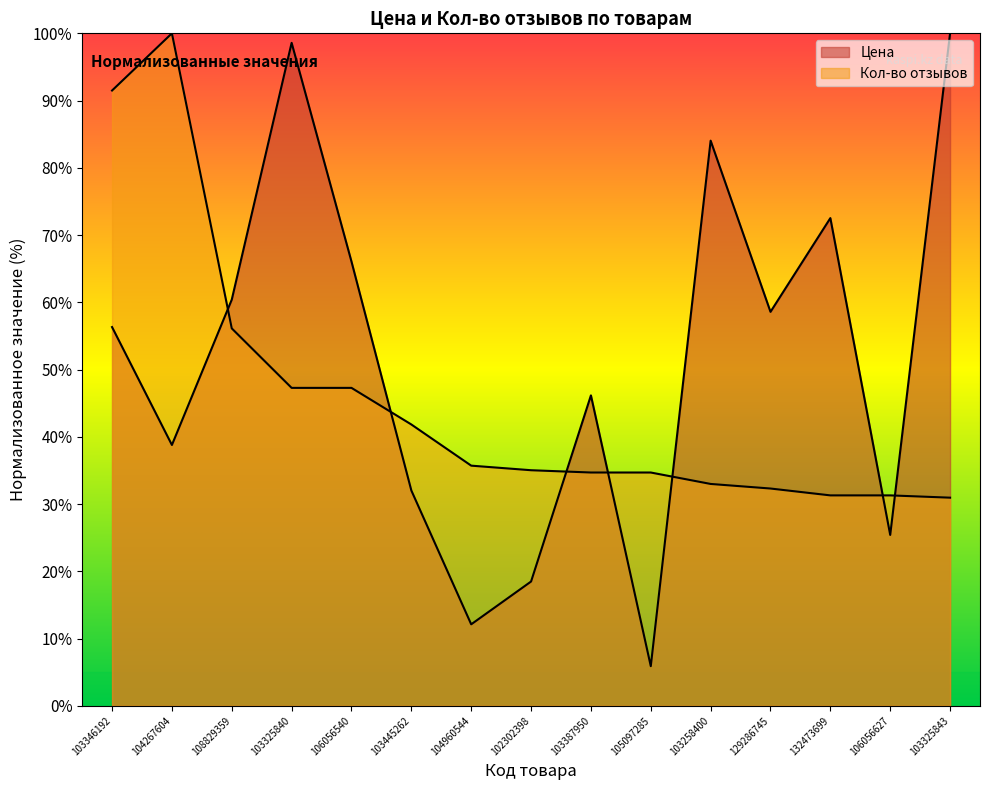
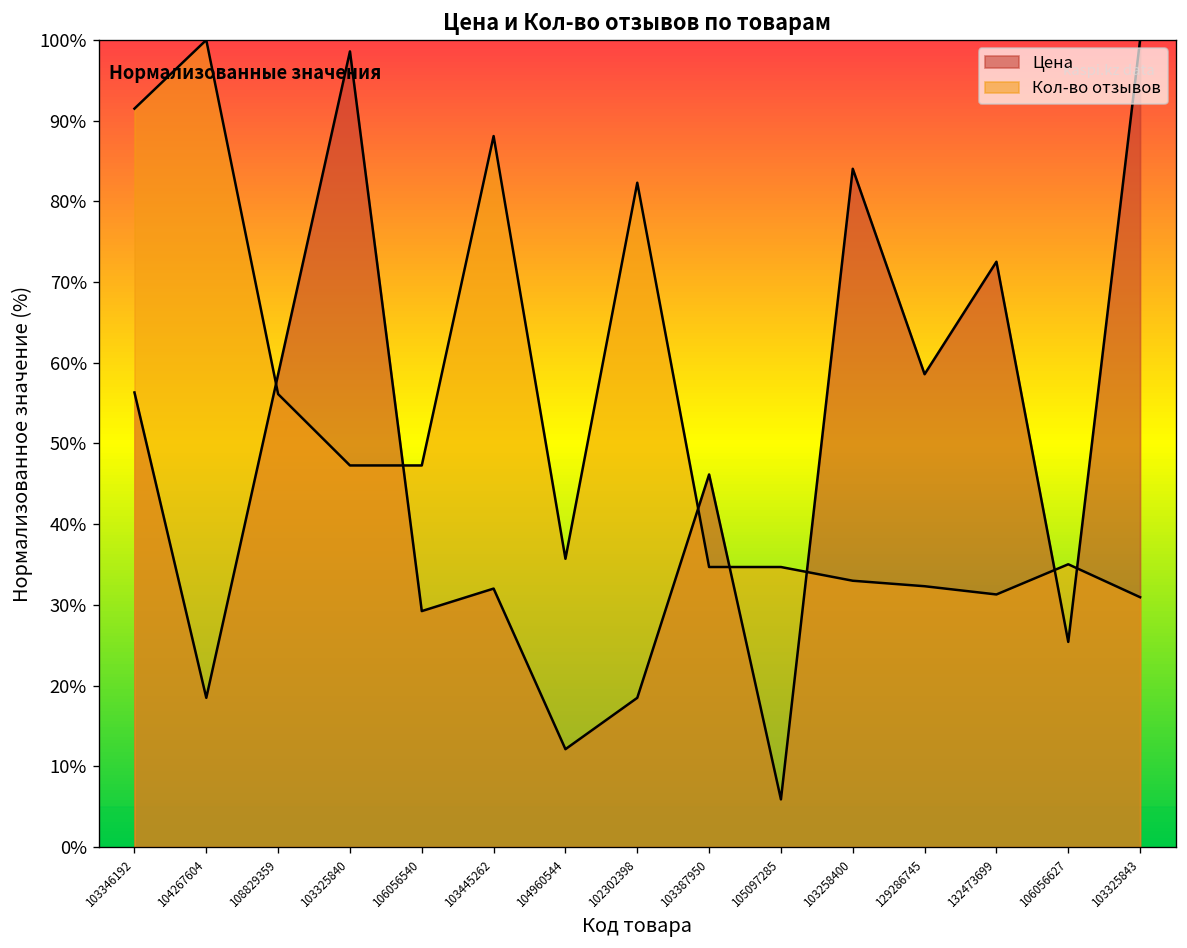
Цена, 104267604: 39% -> 18%
Цена, 108829359: 60% -> 59%
Цена, 106056540: 66% -> 29%
Кол-во отзывов, 103445262: 42% -> 88%
Кол-во отзывов, 102302398: 35% -> 82%
Кол-во отзывов, 106056627: 31% -> 35%
